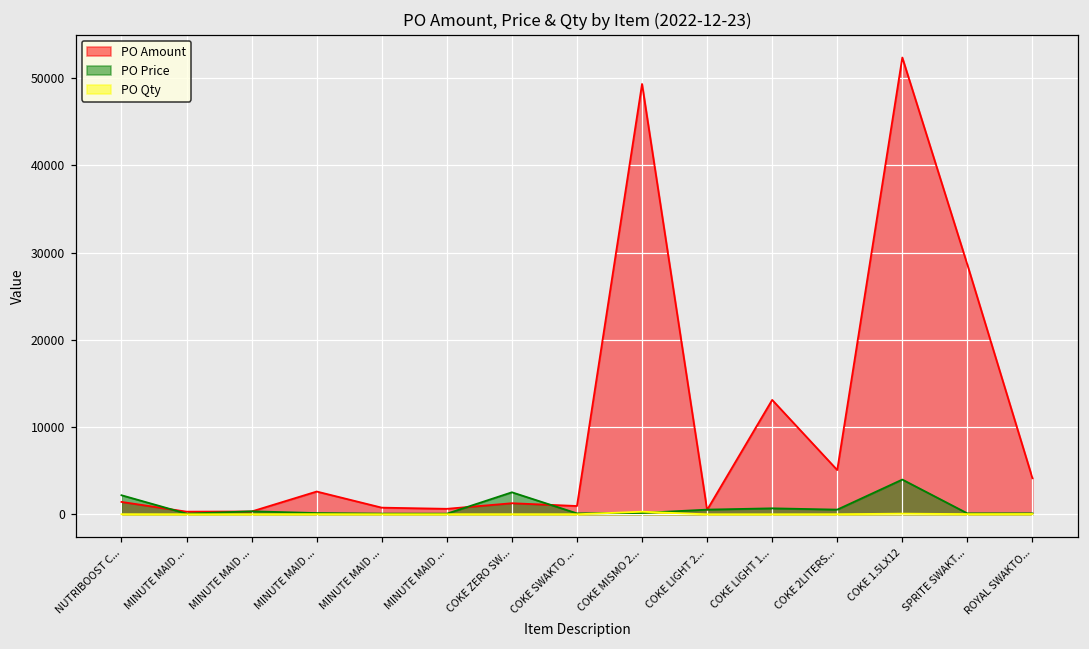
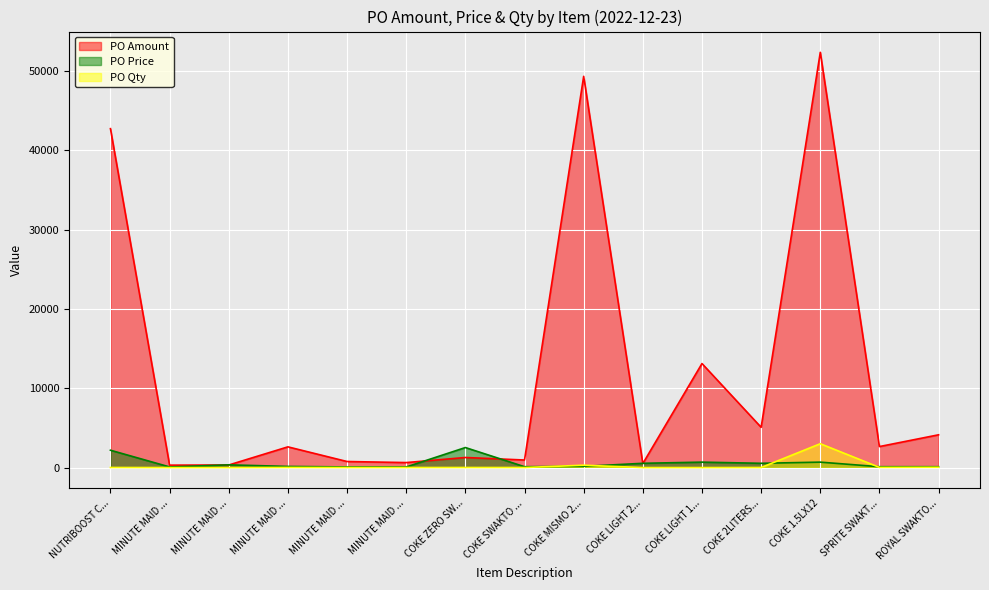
PO Amount, NUTRIBOOST C...: 1000 -> 43000
PO Price, COKE 1.5LX12: 4000 -> 1000
PO Qty, COKE 1.5LX12: 0 -> 3000
PO Amount, SPRITE SWAKT...: 29000 -> 3000
